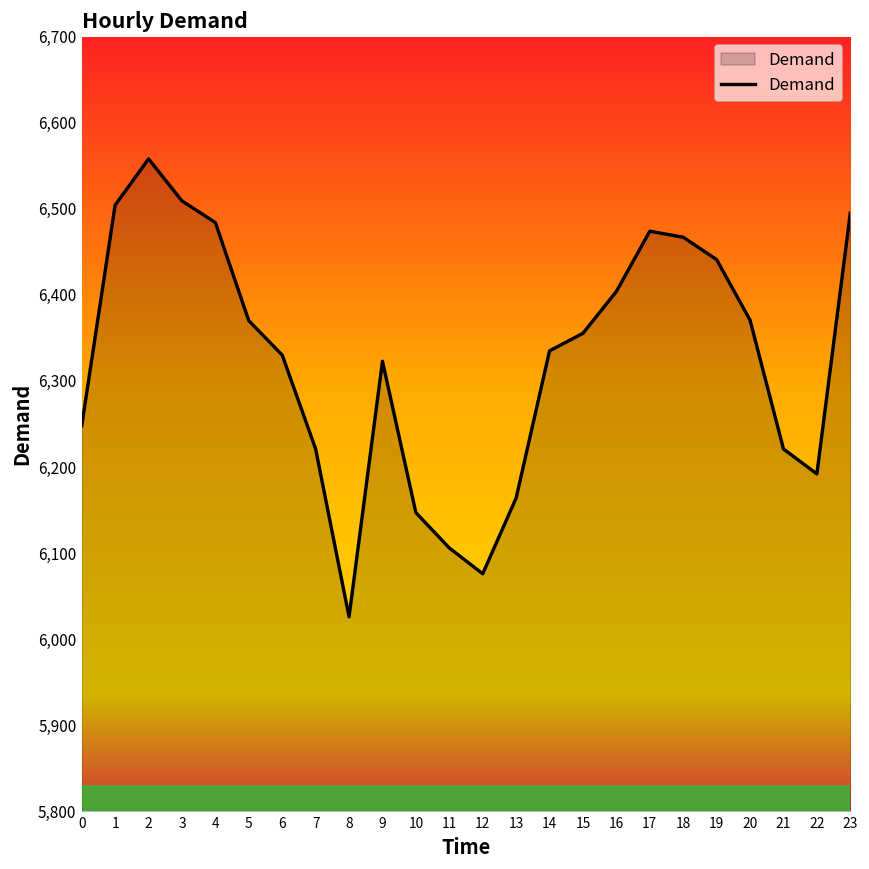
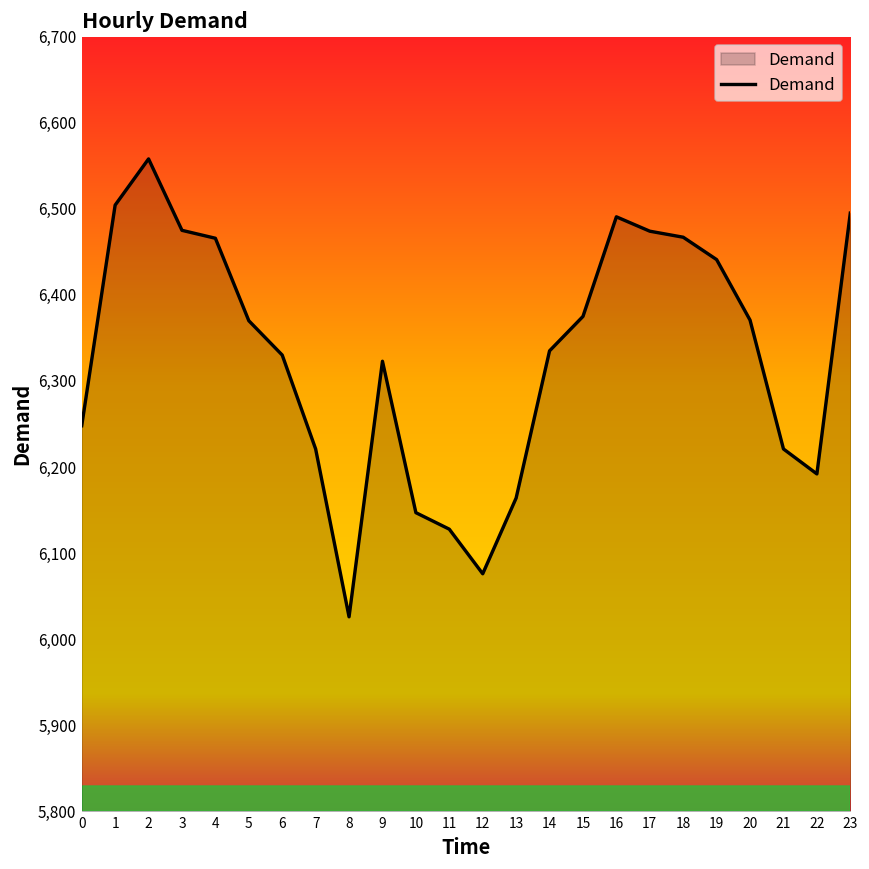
3: 6,510 -> 6,480
4: 6,480 -> 6,470
11: 6,110 -> 6,130
15: 6,360 -> 6,380
16: 6,400 -> 6,490
